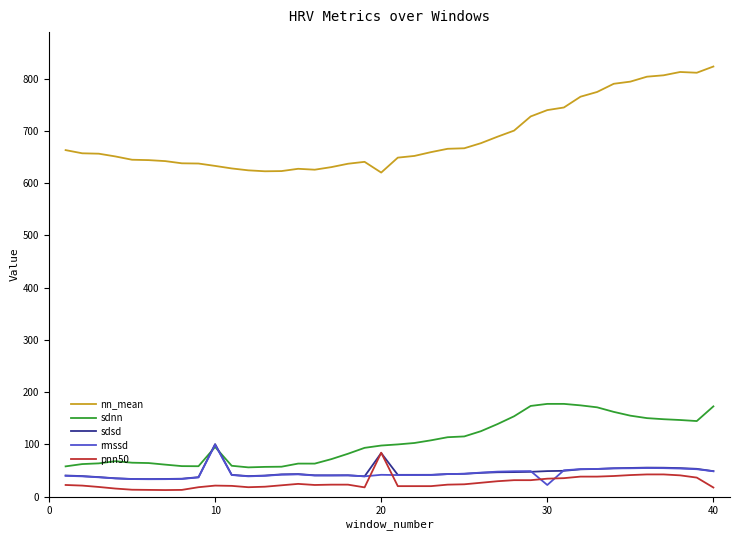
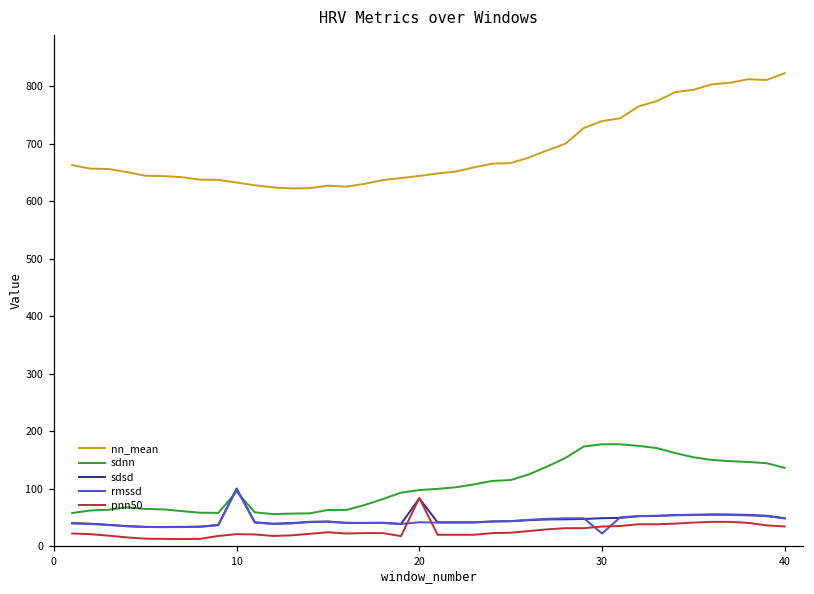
nn_mean, 20: 620 -> 640
sdnn, 40: 170 -> 140
pnn50, 40: 20 -> 30
